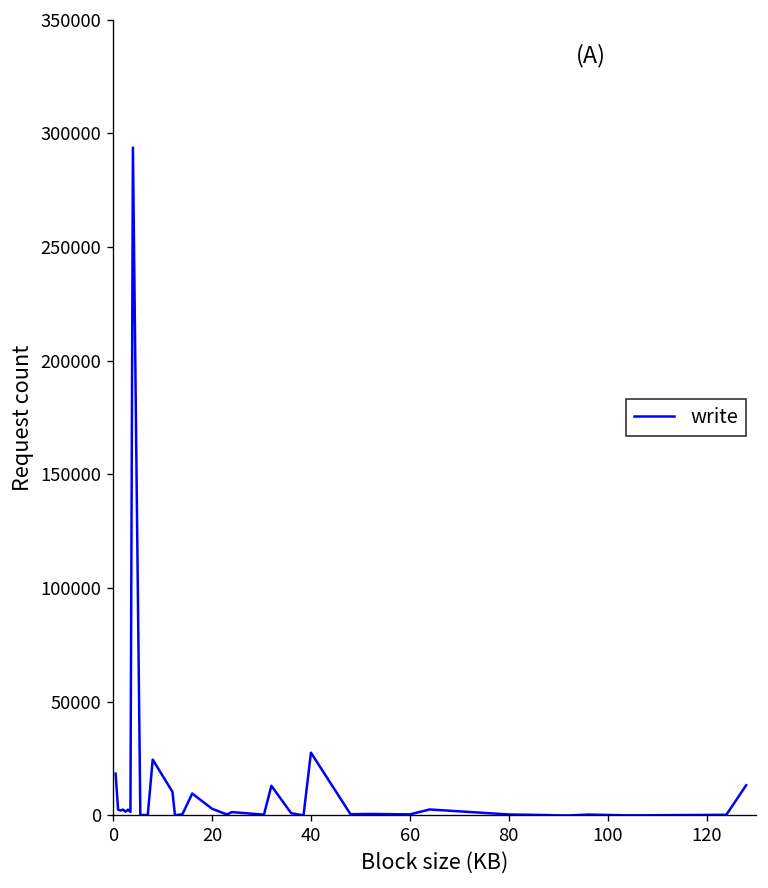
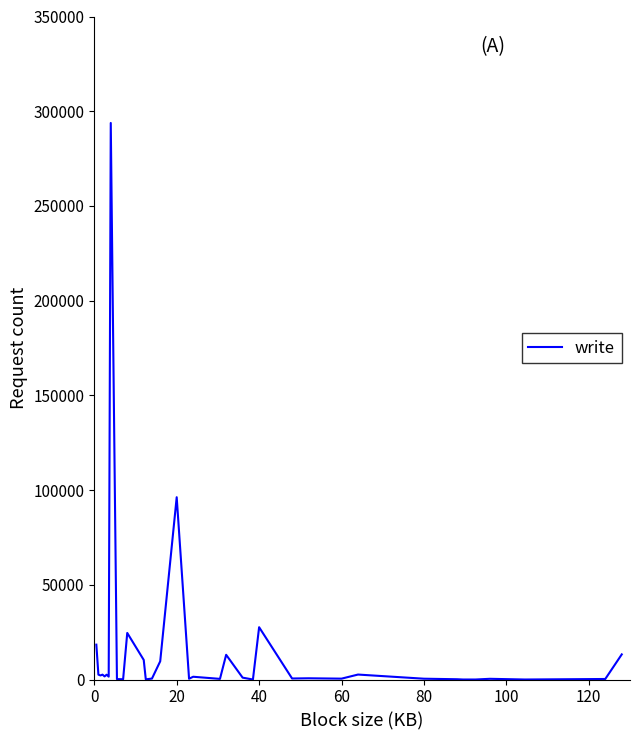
20: 3000 -> 96000
